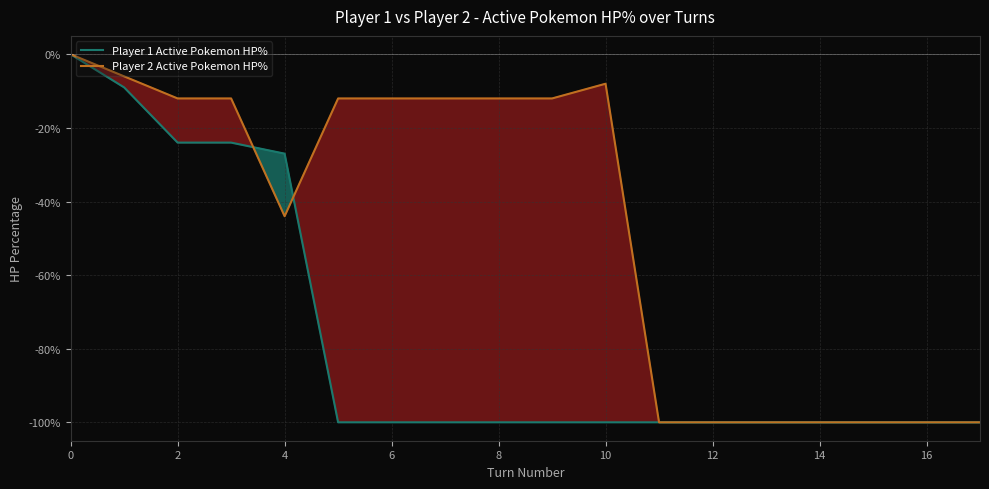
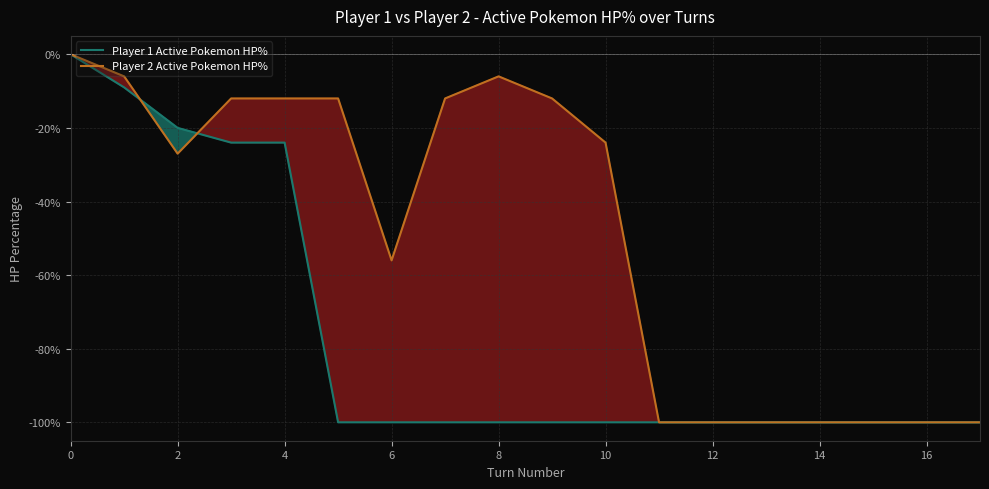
Player 1 Active Pokemon HP%, 2: -24% -> -20%
Player 2 Active Pokemon HP%, 2: -12% -> -27%
Player 1 Active Pokemon HP%, 4: -27% -> -24%
Player 2 Active Pokemon HP%, 4: -44% -> -12%
Player 2 Active Pokemon HP%, 6: -12% -> -56%
Player 2 Active Pokemon HP%, 8: -12% -> -6%
Player 2 Active Pokemon HP%, 10: -8% -> -24%
